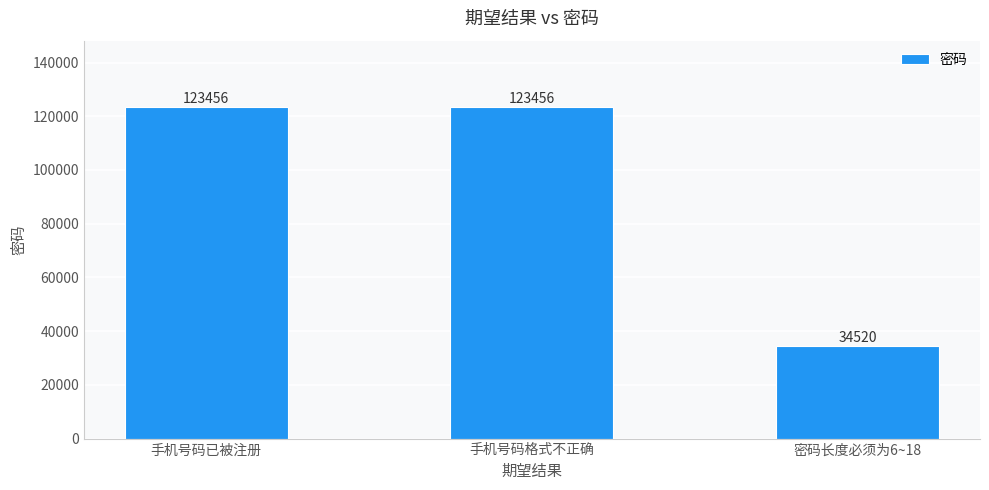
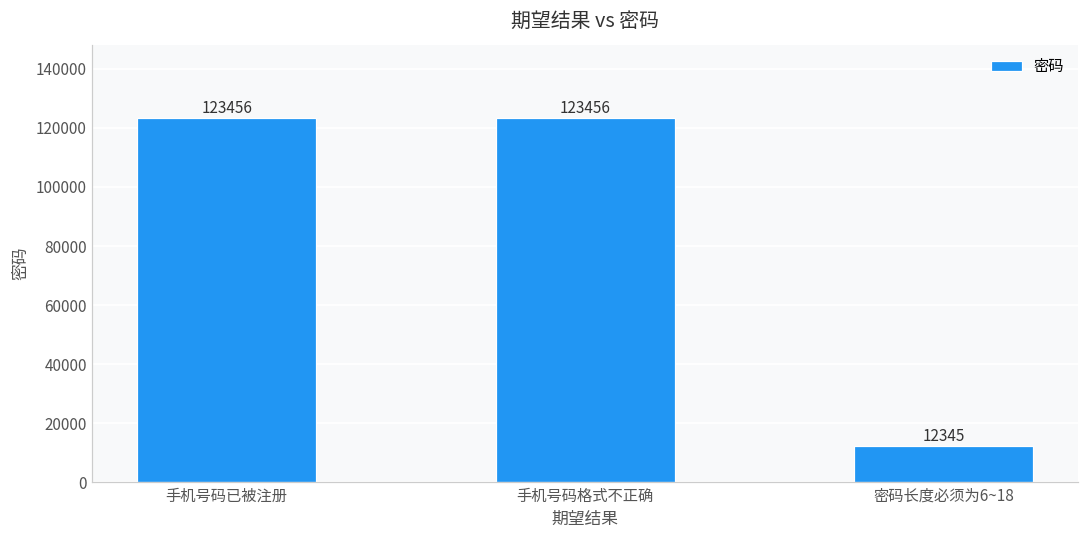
密码长度必须为6~18: 34520 -> 12345
